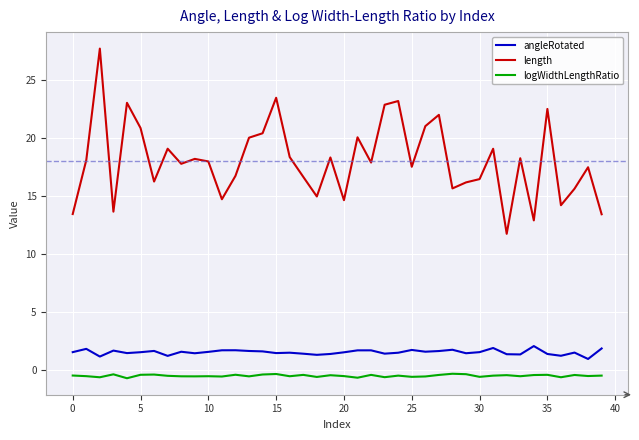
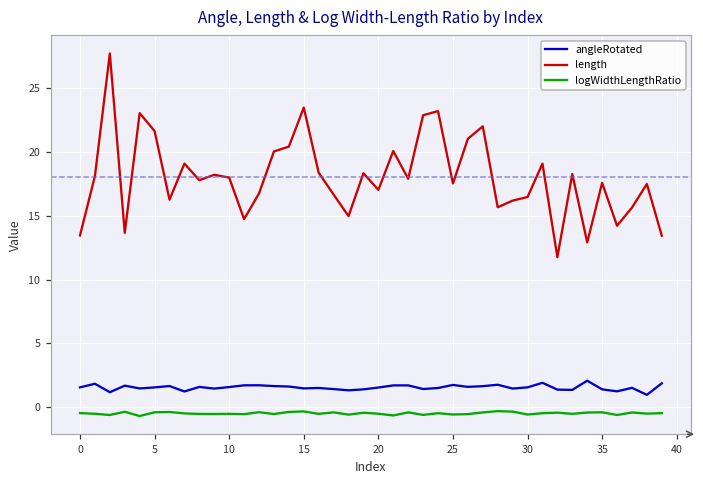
length, 5: 20.9 -> 21.6
length, 20: 14.6 -> 17.0
length, 35: 22.5 -> 17.6
